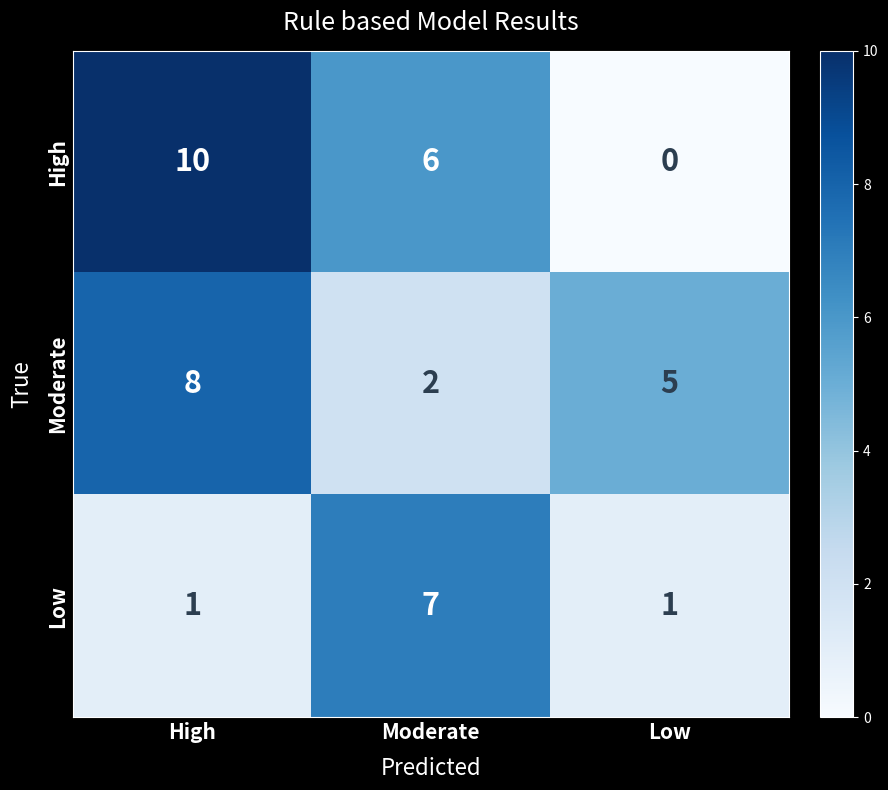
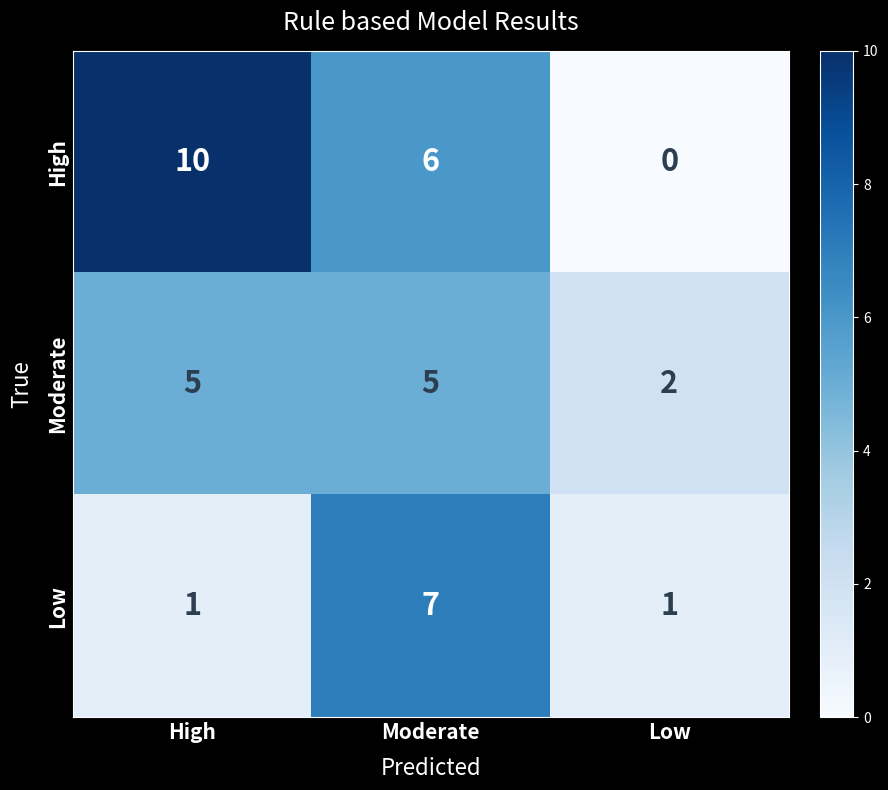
Moderate, High: 8 -> 5
Moderate, Moderate: 2 -> 5
Moderate, Low: 5 -> 2
